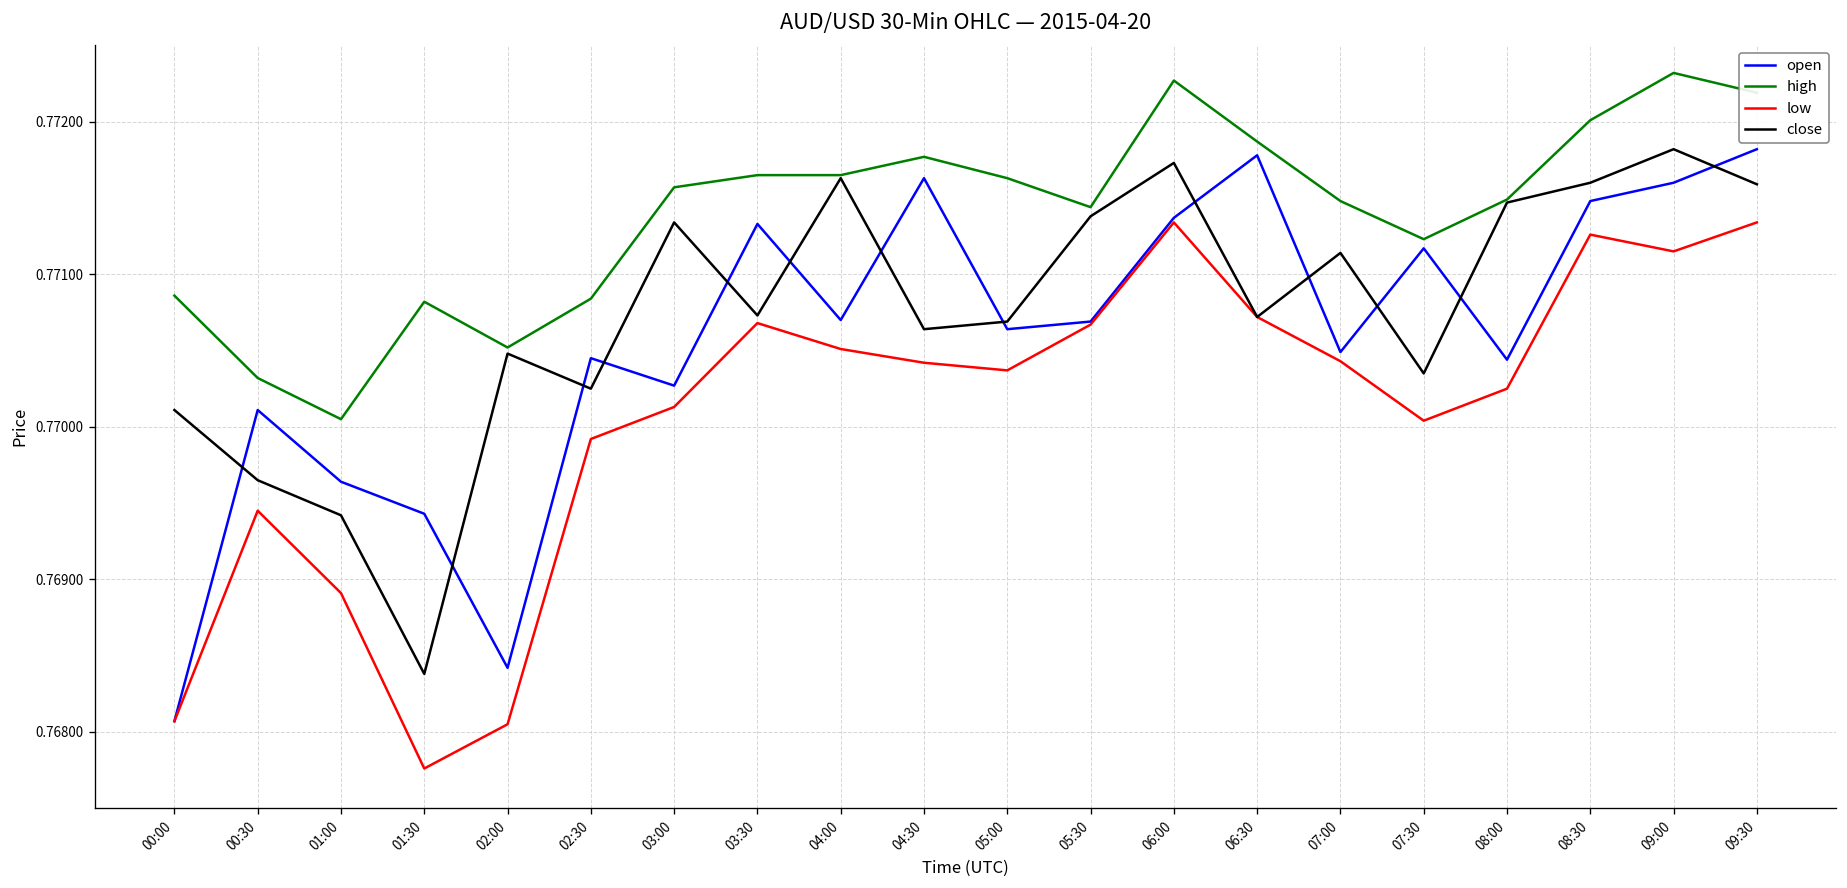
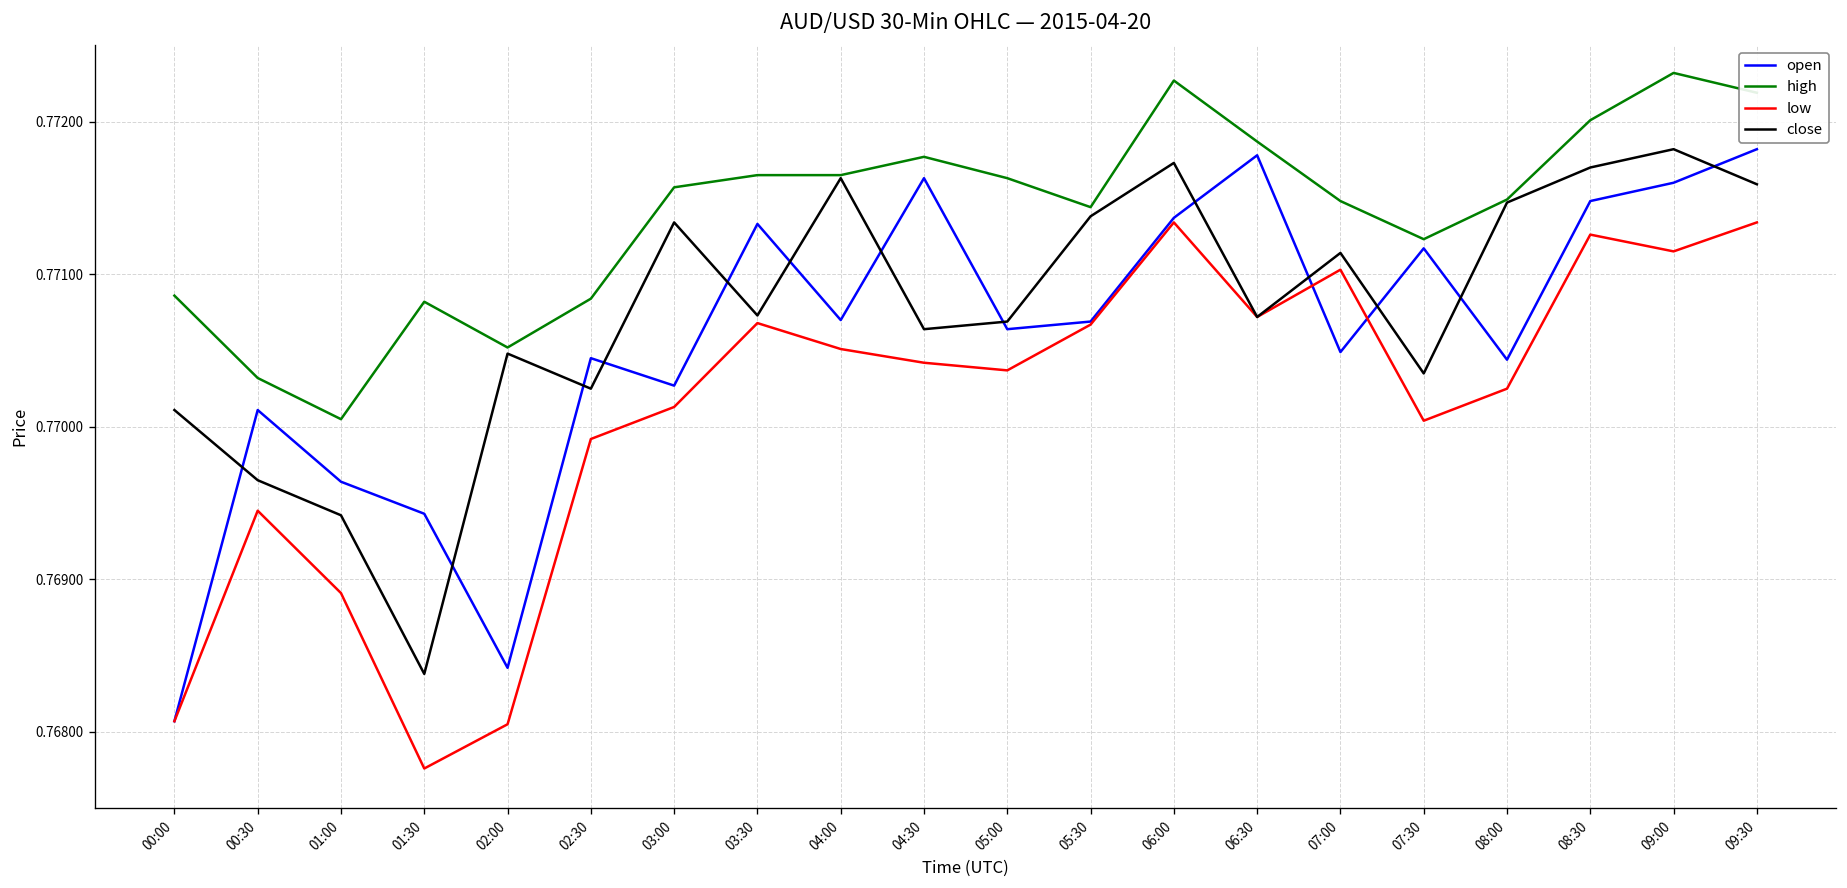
low, 07:00: 0.77043 -> 0.77103
close, 08:30: 0.7716 -> 0.7717
